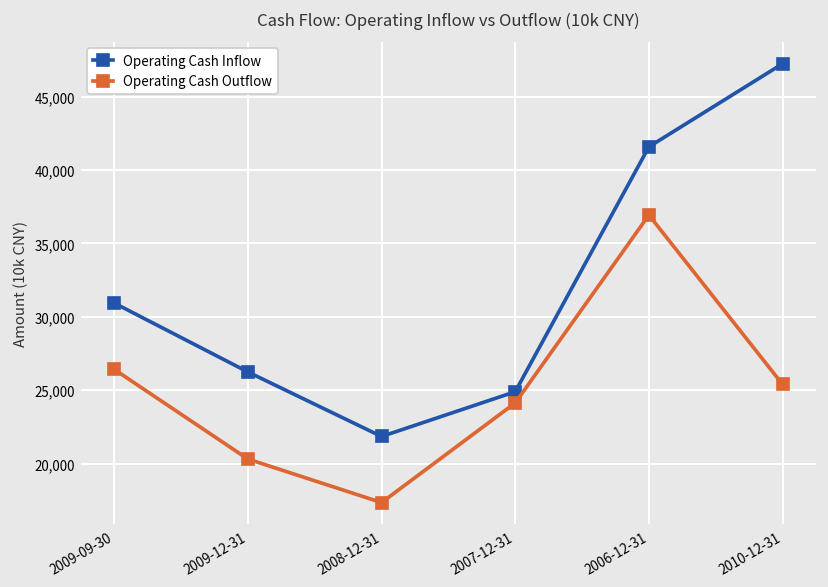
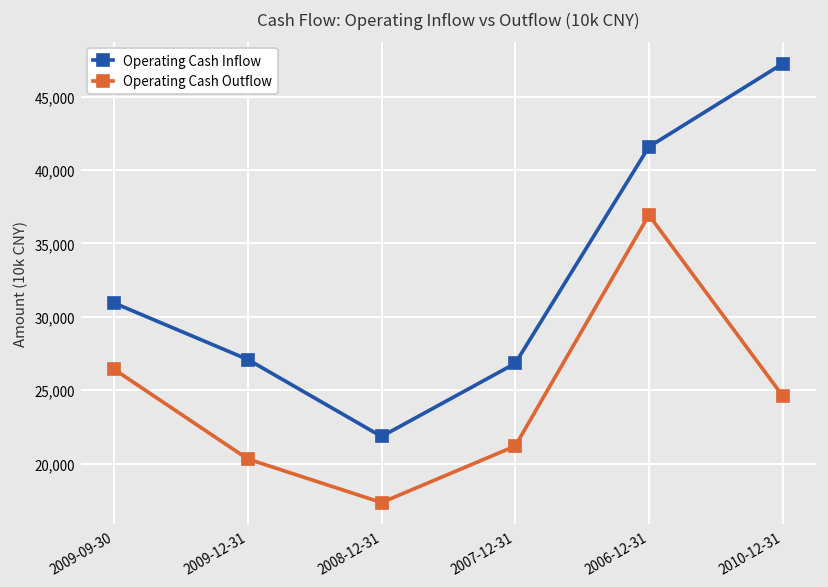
Operating Cash Inflow, 2009-12-31: 26,200 -> 27,100
Operating Cash Inflow, 2007-12-31: 24,900 -> 26,800
Operating Cash Outflow, 2007-12-31: 24,100 -> 21,200
Operating Cash Outflow, 2010-12-31: 25,400 -> 24,600
